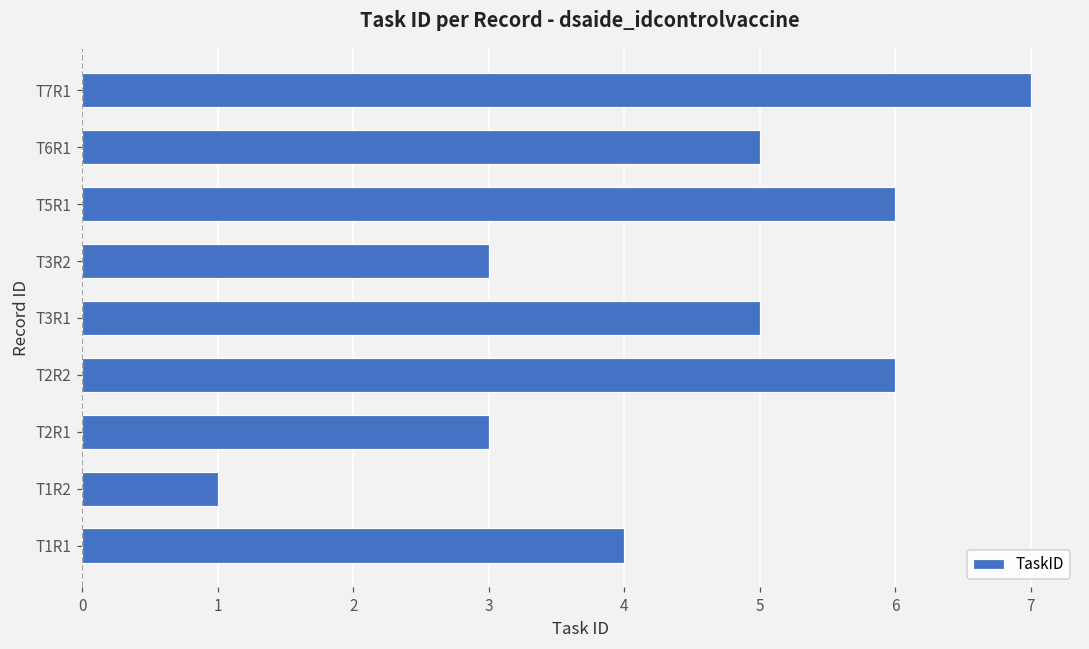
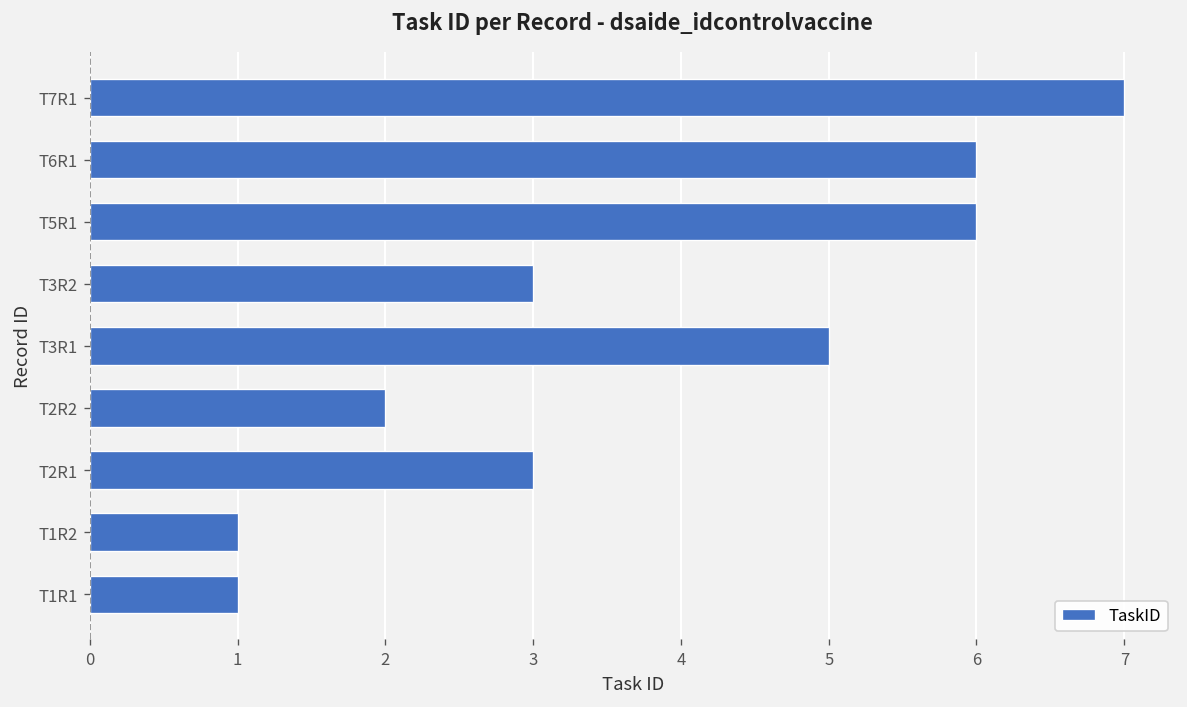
T6R1: 5 -> 6
T2R2: 6 -> 2
T1R1: 4 -> 1
